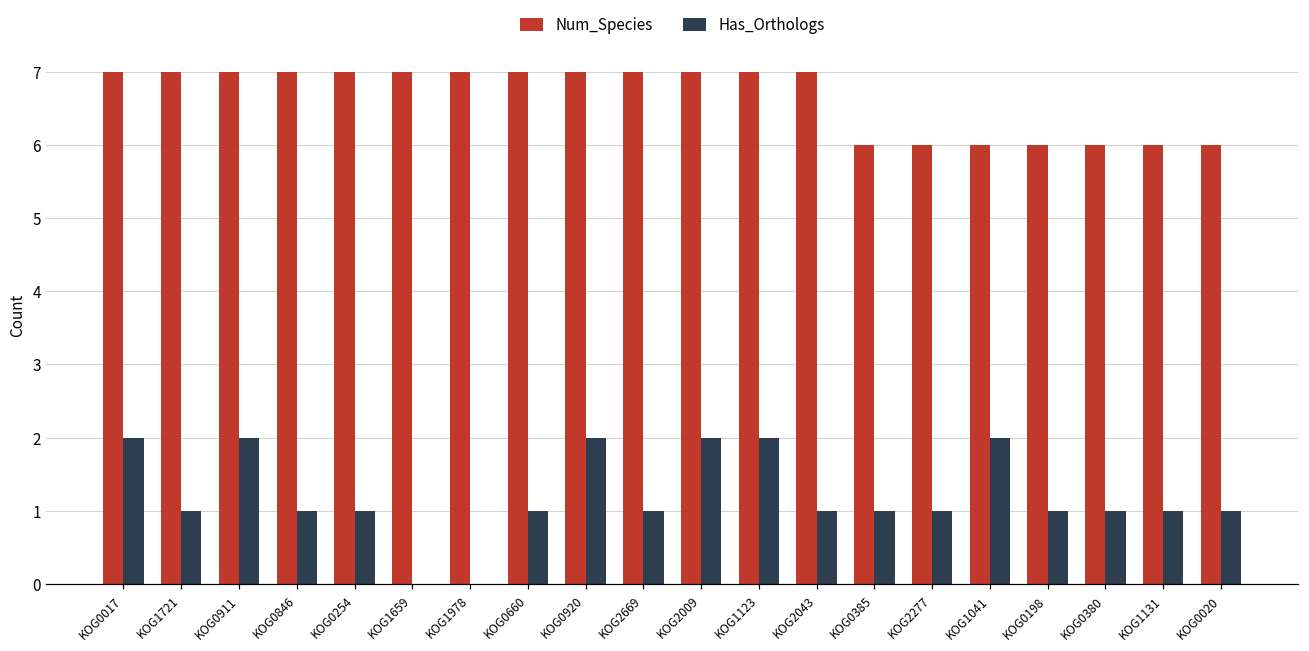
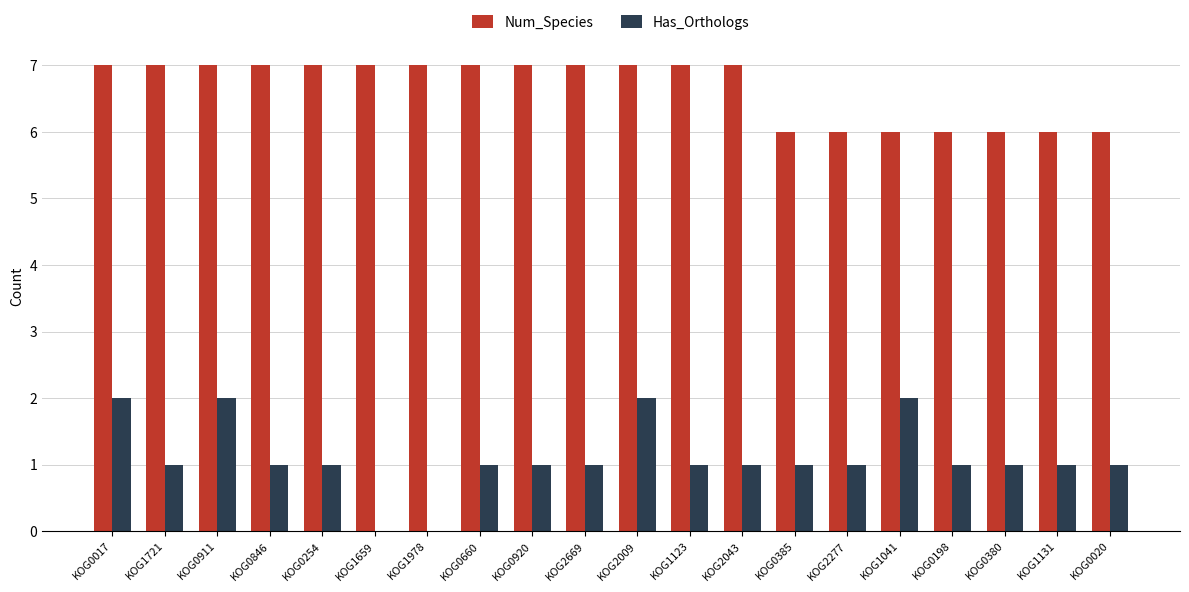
Has_Orthologs, KOG0920: 2 -> 1
Has_Orthologs, KOG1123: 2 -> 1
